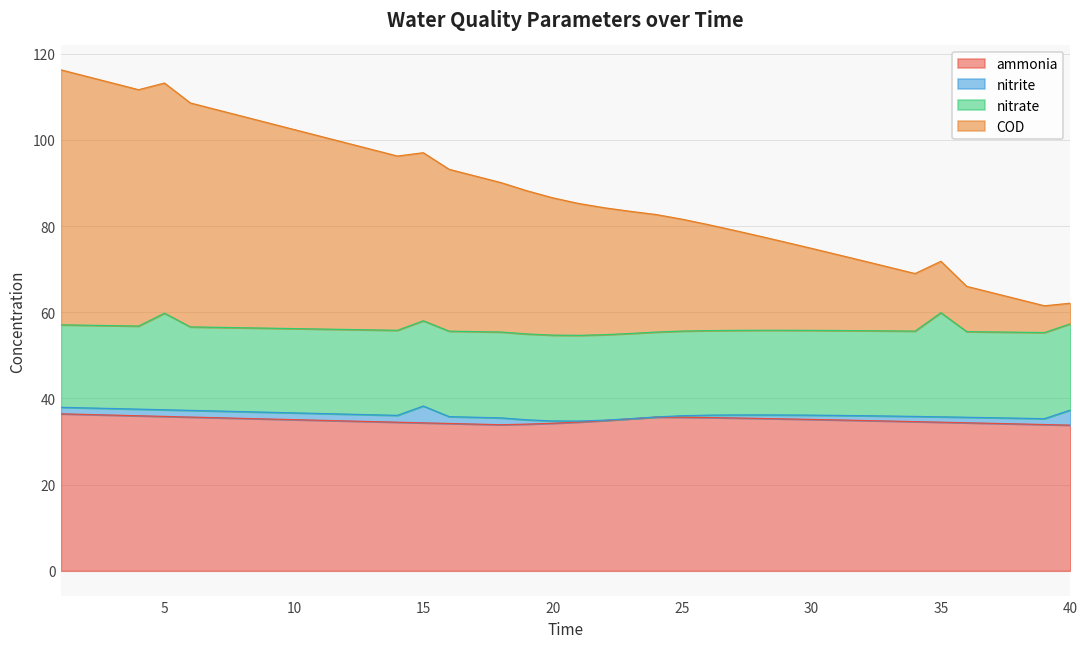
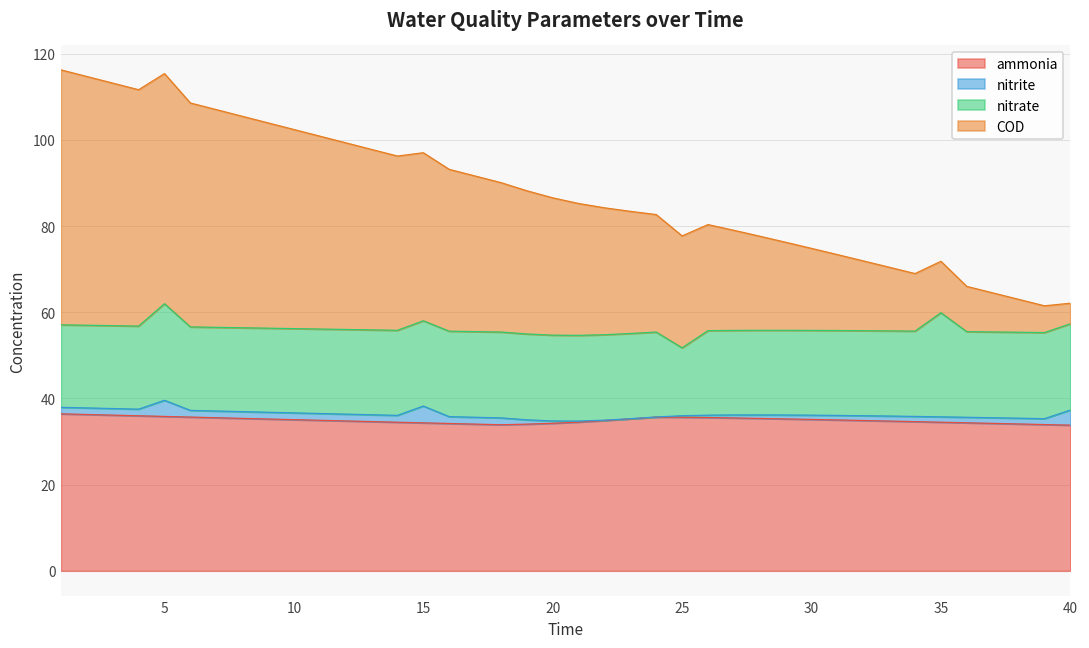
nitrite, 5: 2 -> 4
nitrate, 25: 20 -> 16
